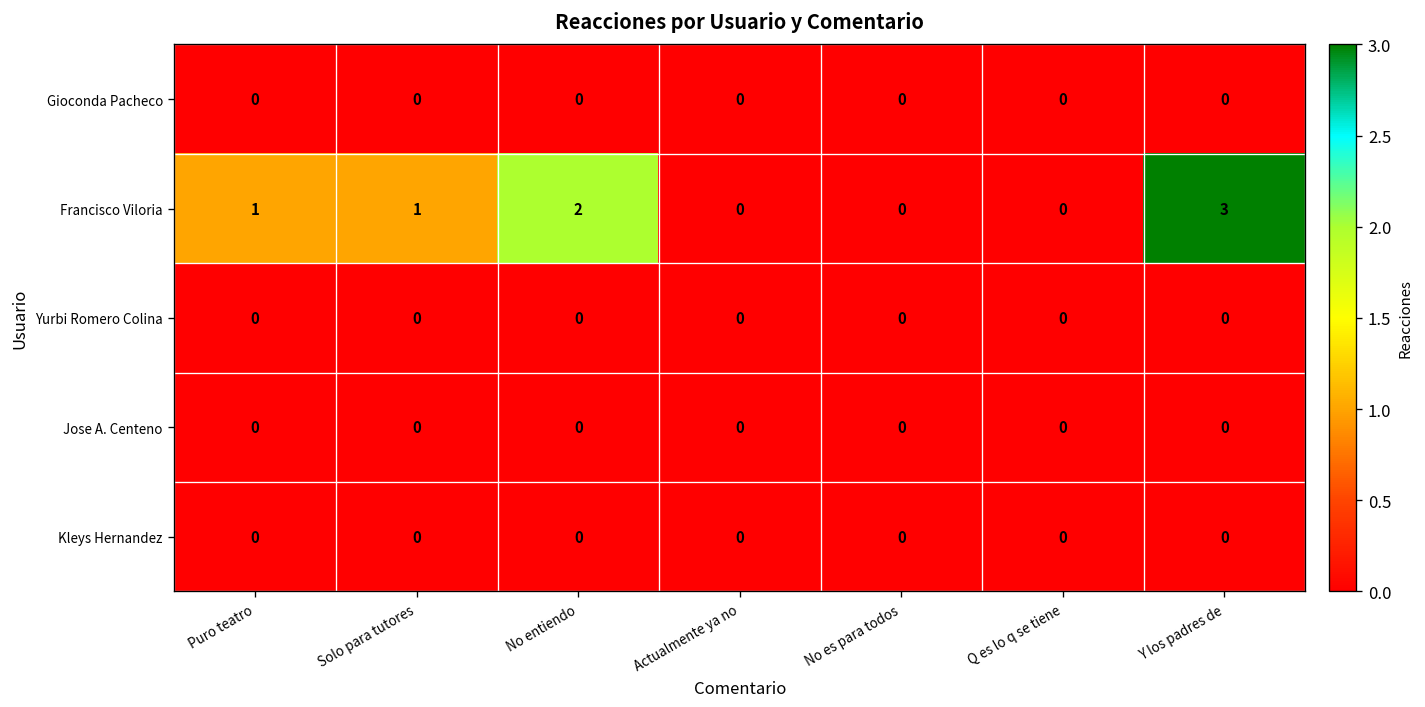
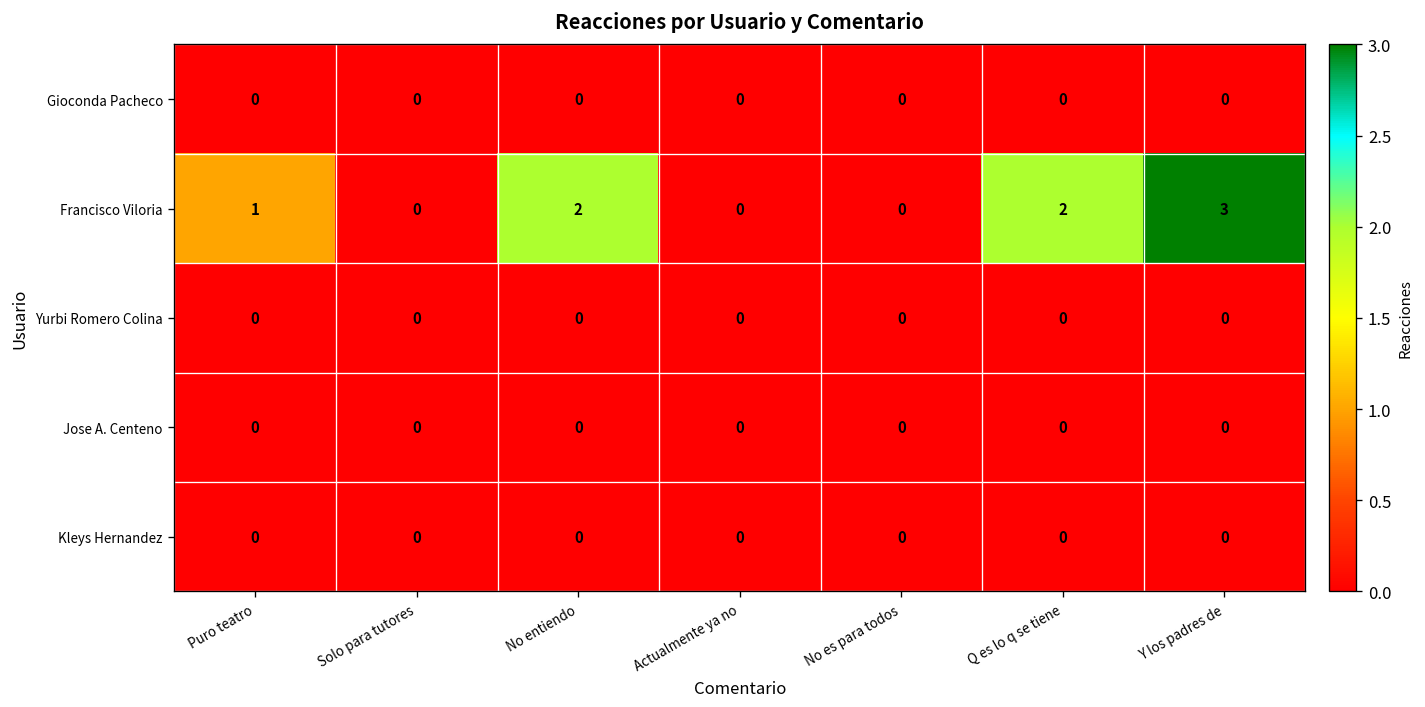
Francisco Viloria, Solo para tutores: 1 -> 0
Francisco Viloria, Q es lo q se tiene: 0 -> 2
